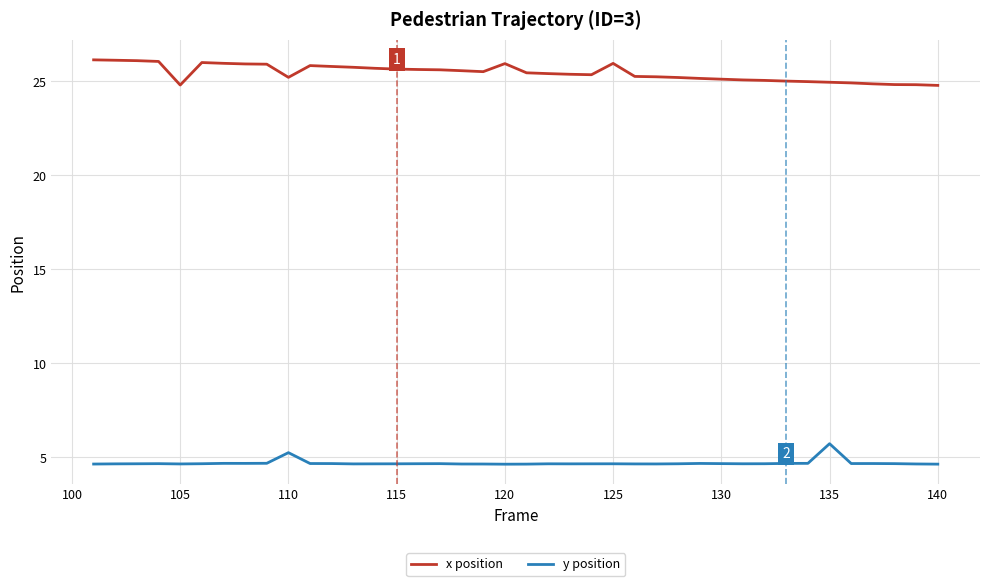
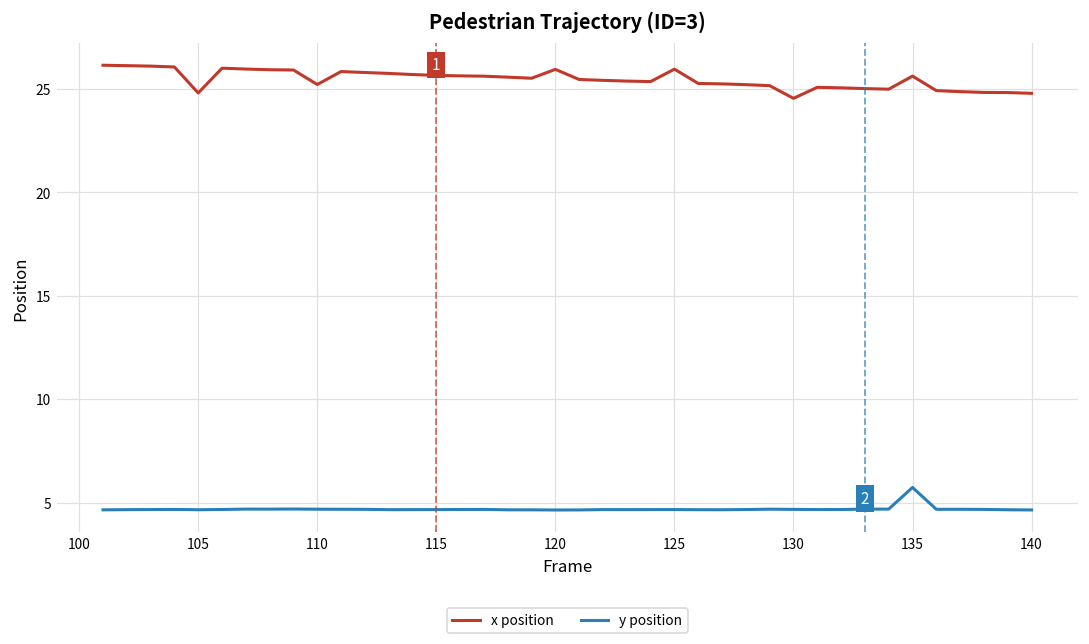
y position, 110: 5.3 -> 4.7
x position, 130: 25.1 -> 24.5
x position, 135: 25.0 -> 25.6
